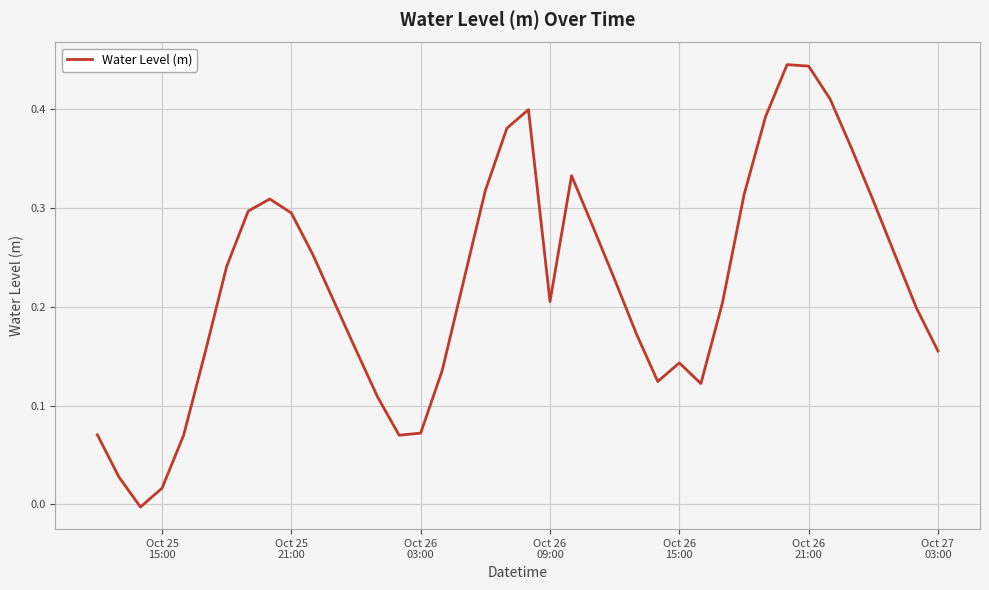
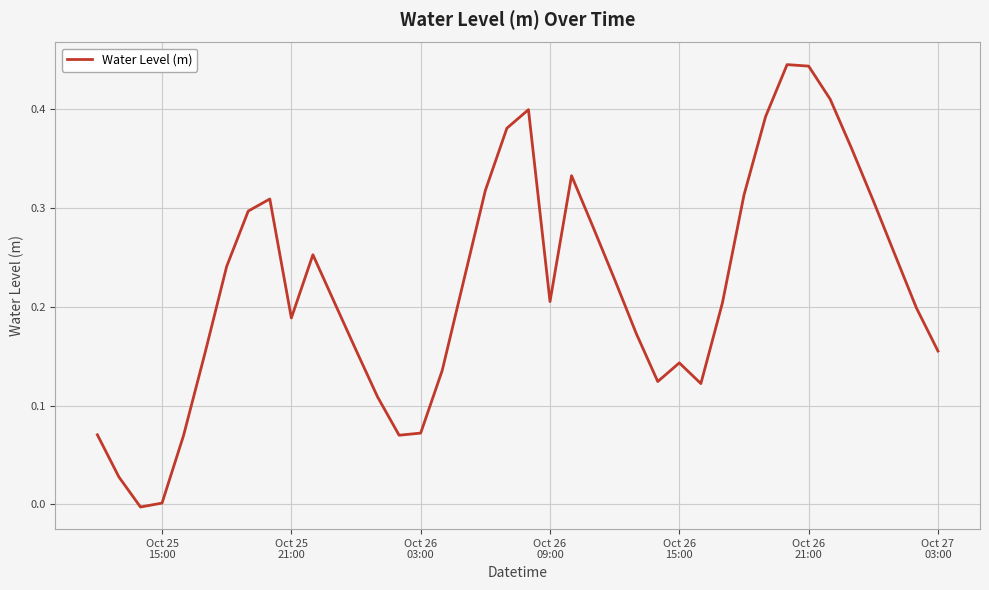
Oct 25 15:00: 0.02 -> 0.00
Oct 25 21:00: 0.30 -> 0.19
